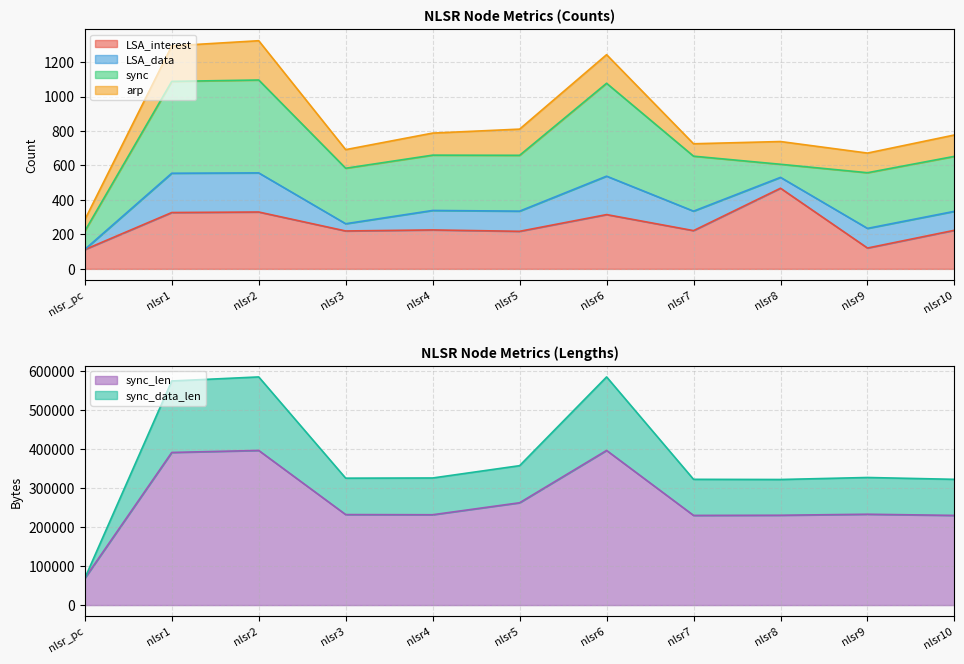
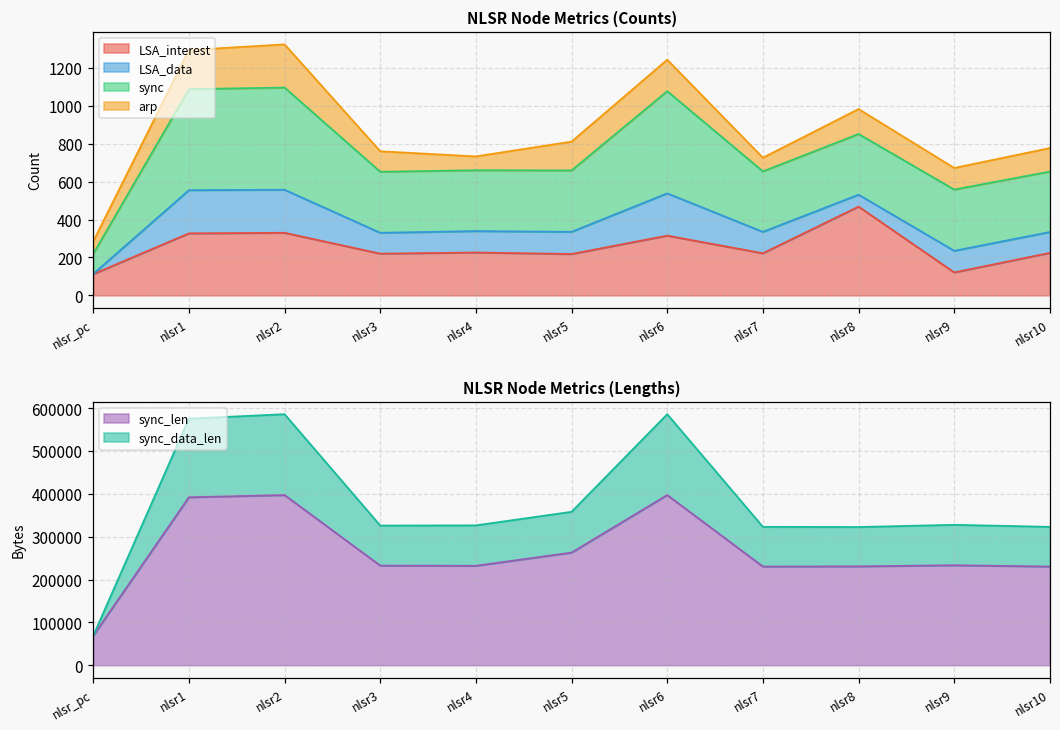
NLSR Node Metrics (Counts), LSA_data, nlsr3: 40 -> 110
NLSR Node Metrics (Counts), arp, nlsr4: 130 -> 70
NLSR Node Metrics (Counts), sync, nlsr8: 80 -> 320
